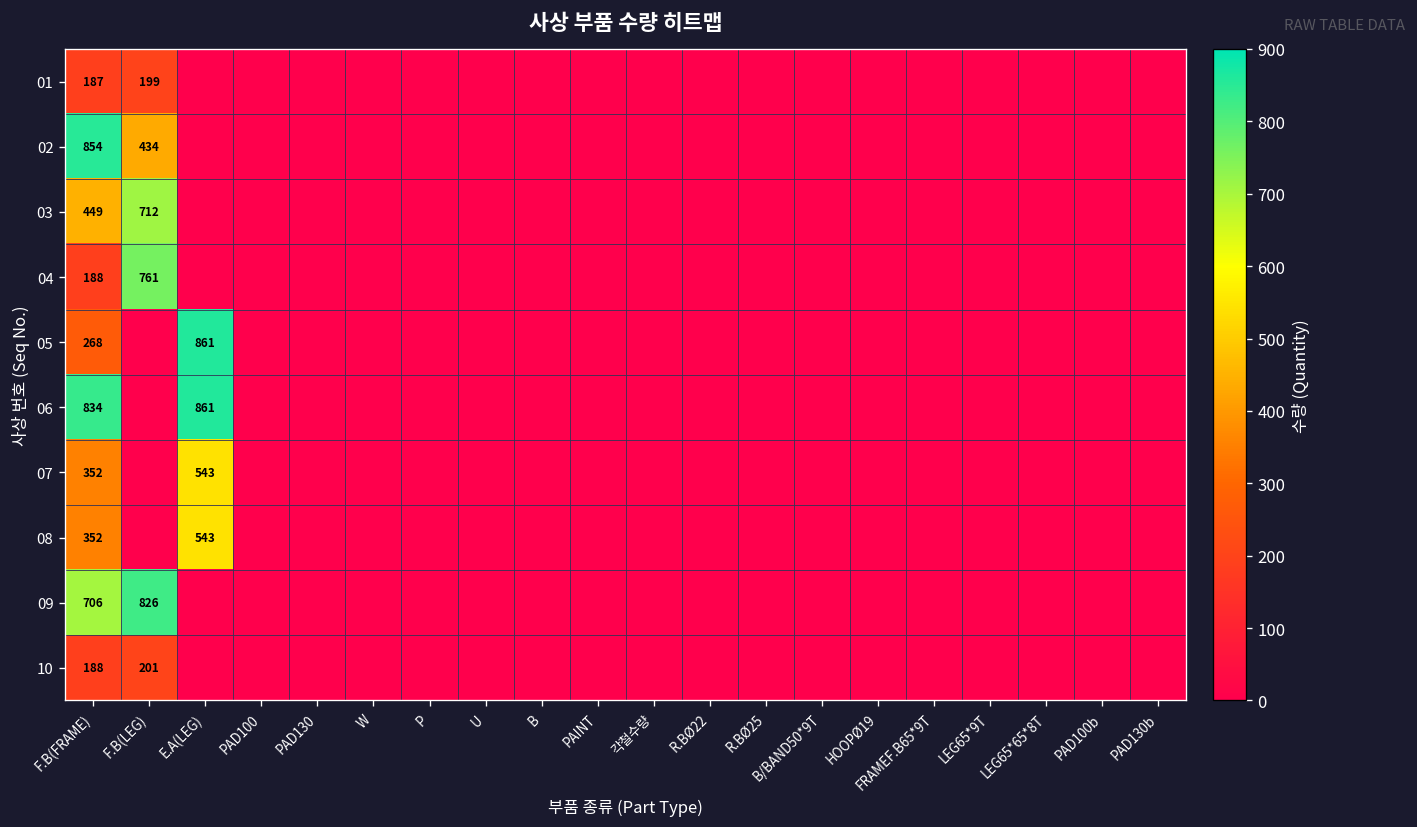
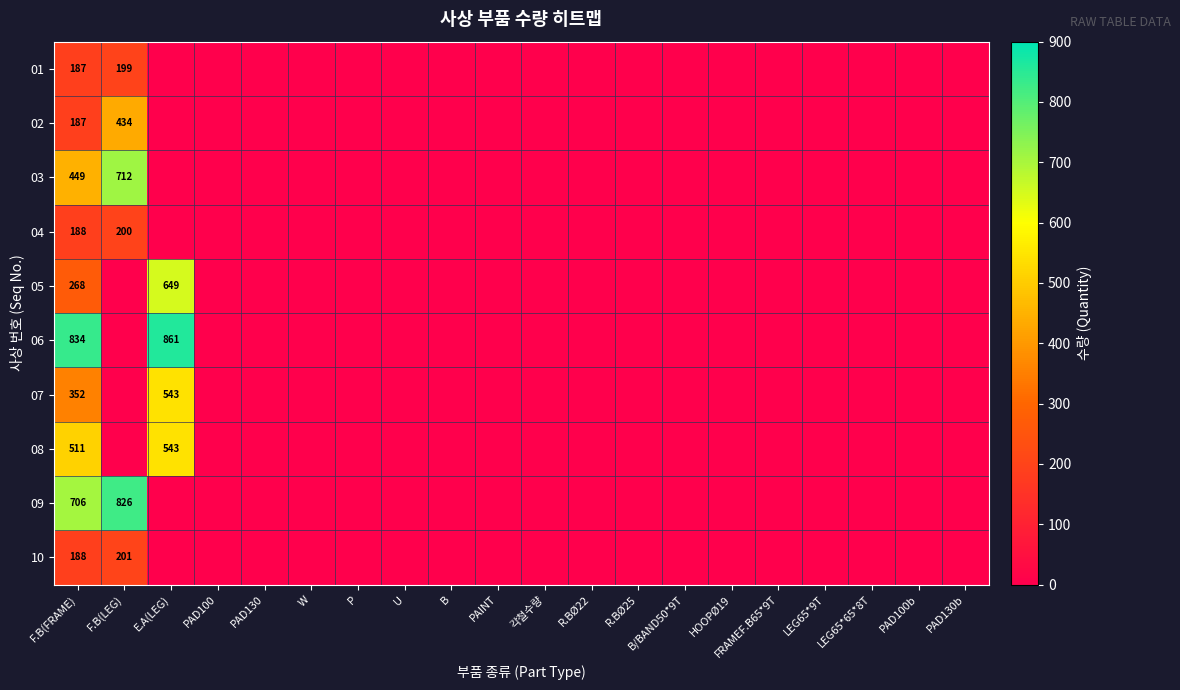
02, F.B(FRAME): 854 -> 187
04, F.B(LEG): 761 -> 200
05, E.A(LEG): 861 -> 649
08, F.B(FRAME): 352 -> 511
